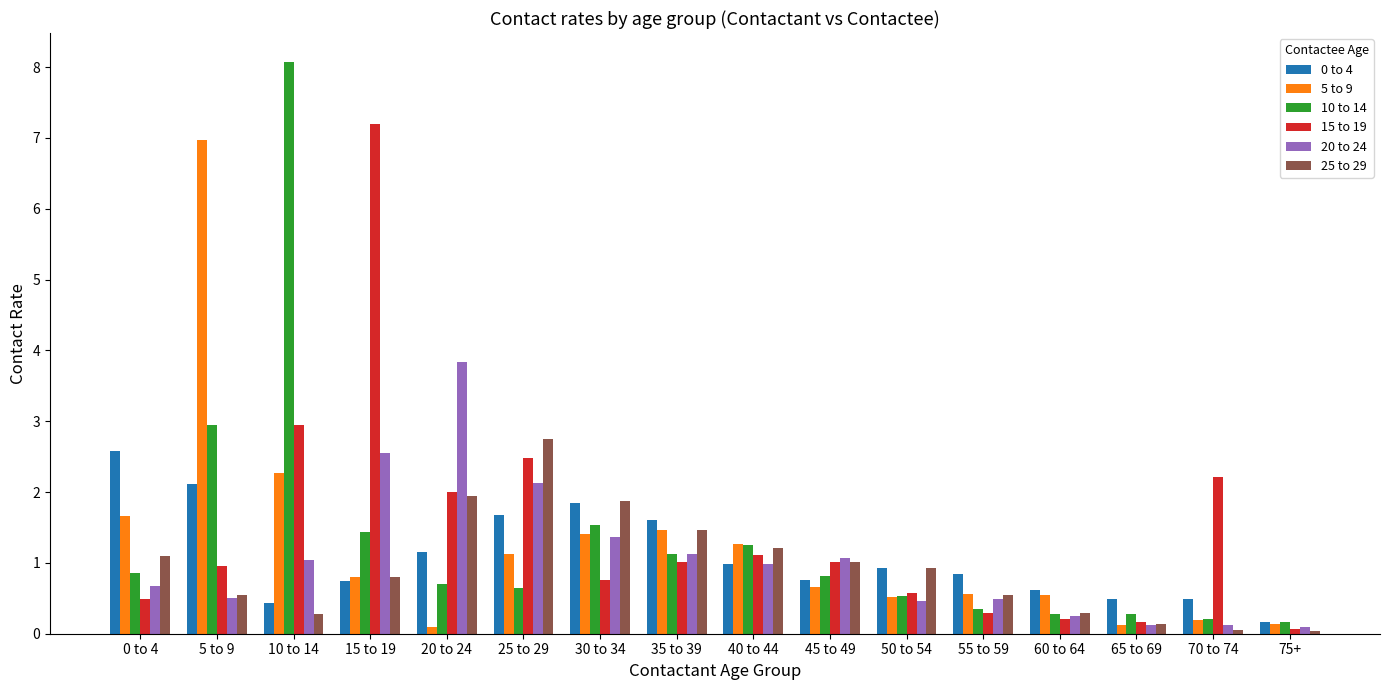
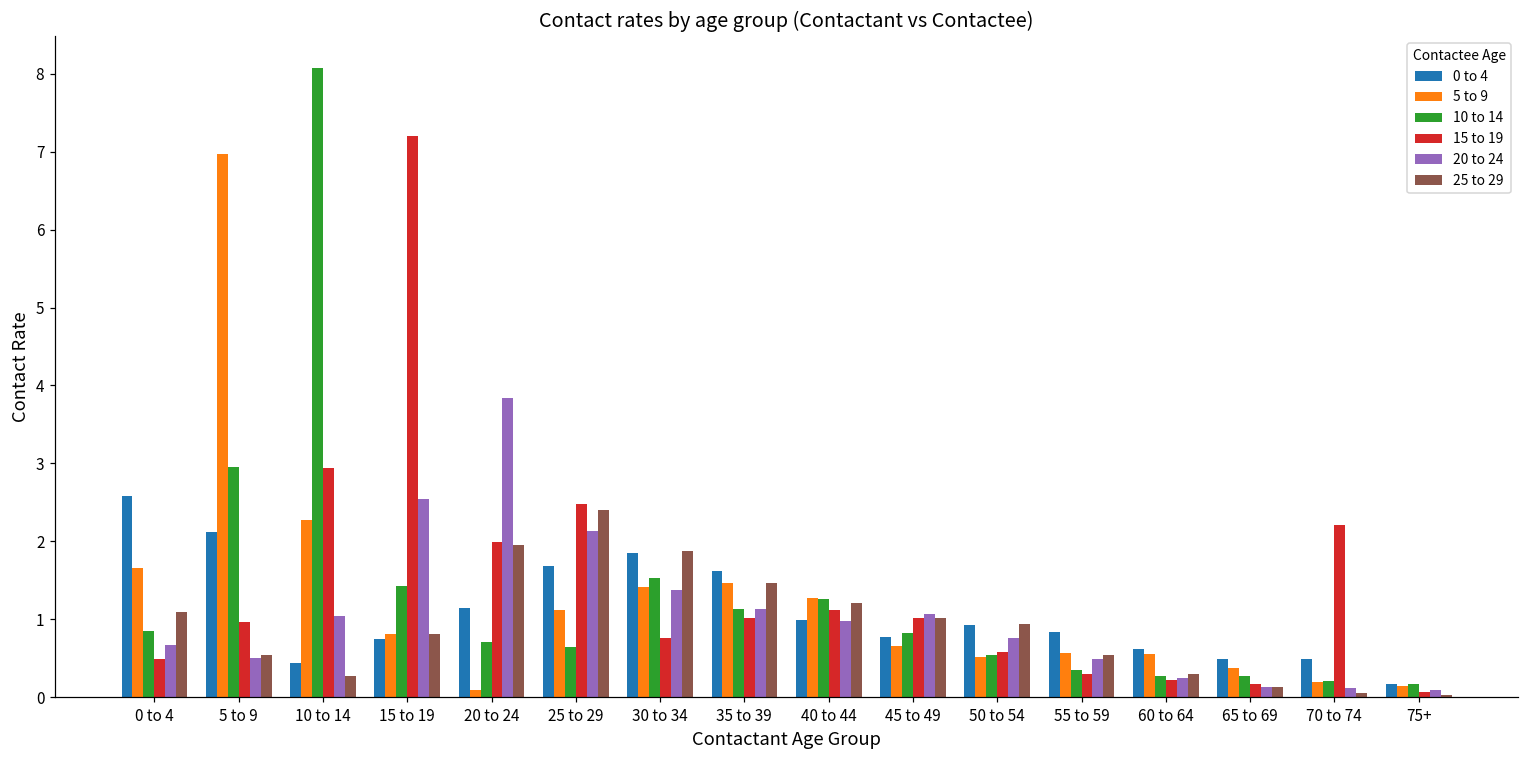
25 to 29, 25 to 29: 2.7 -> 2.4
20 to 24, 50 to 54: 0.5 -> 0.8
5 to 9, 65 to 69: 0.1 -> 0.4
